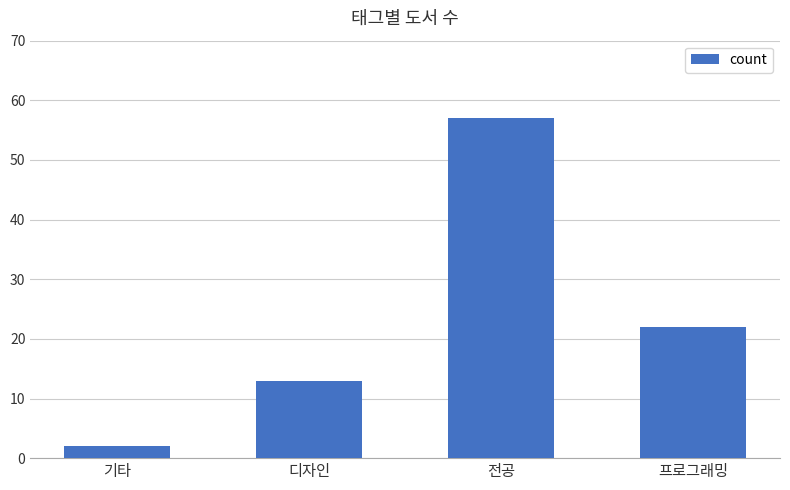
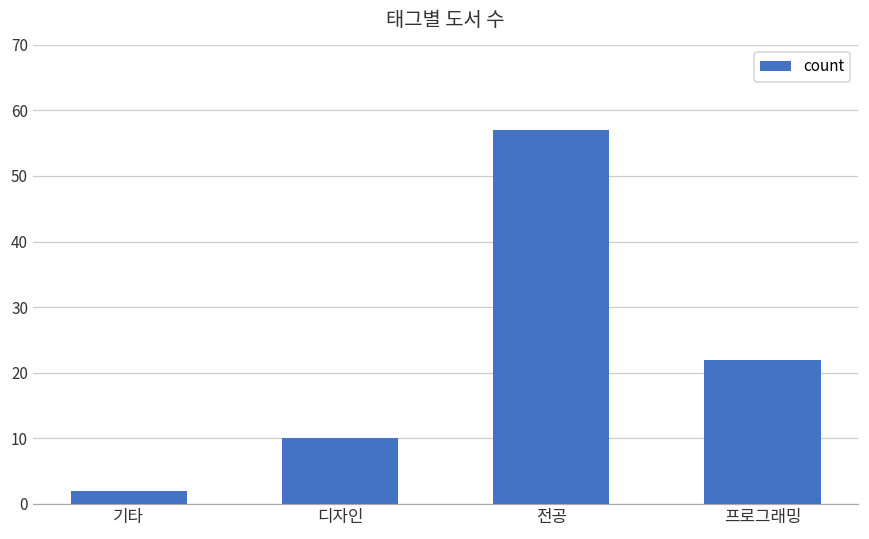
디자인: 13 -> 10
